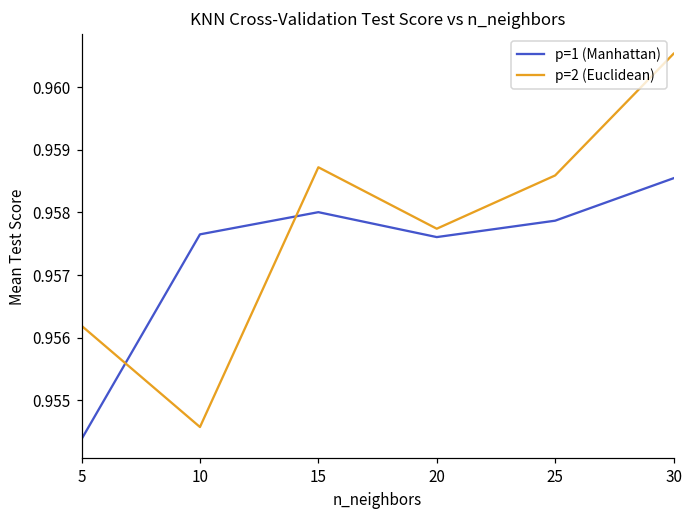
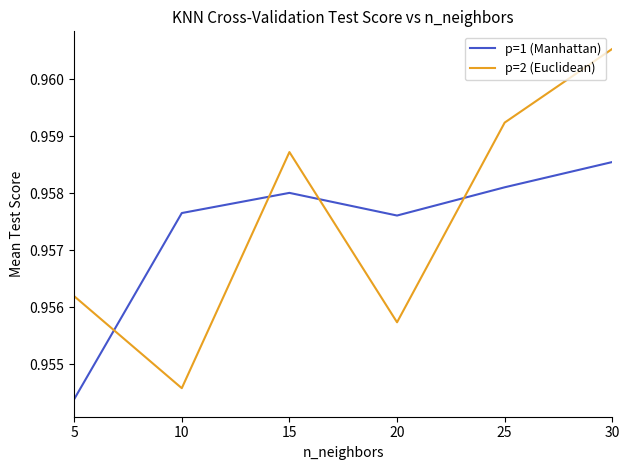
p=2 (Euclidean), 20: 0.9577 -> 0.9557
p=1 (Manhattan), 25: 0.9579 -> 0.9581
p=2 (Euclidean), 25: 0.9586 -> 0.9592
